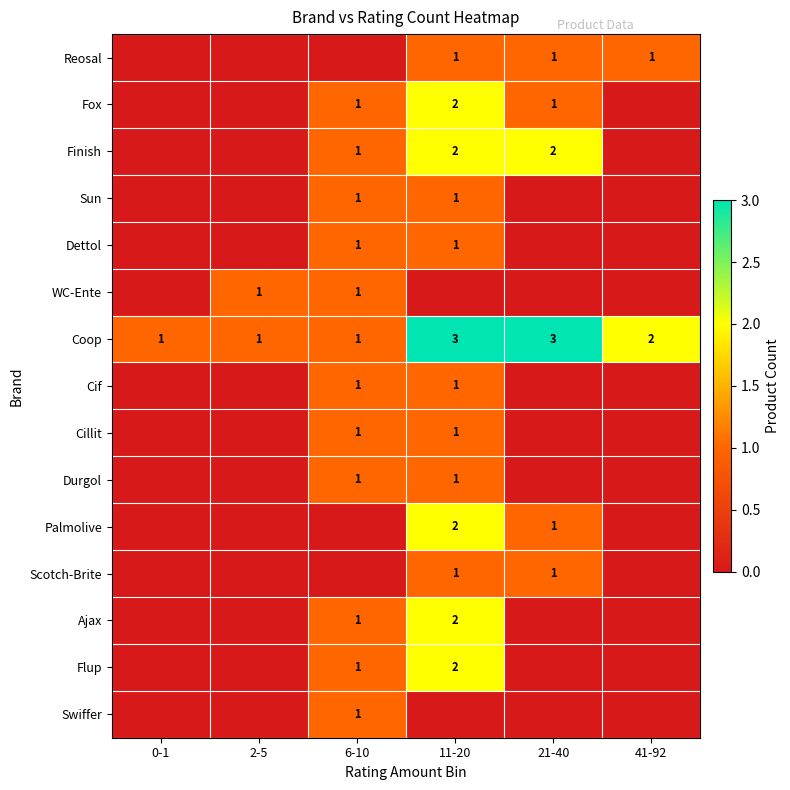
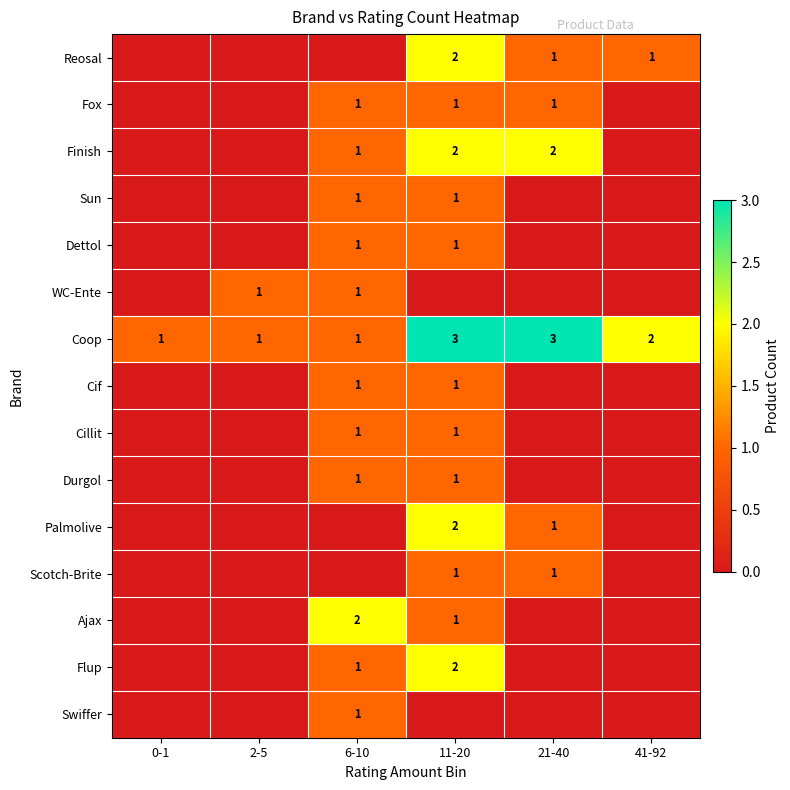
Reosal, 11-20: 1 -> 2
Fox, 11-20: 2 -> 1
Ajax, 6-10: 1 -> 2
Ajax, 11-20: 2 -> 1
